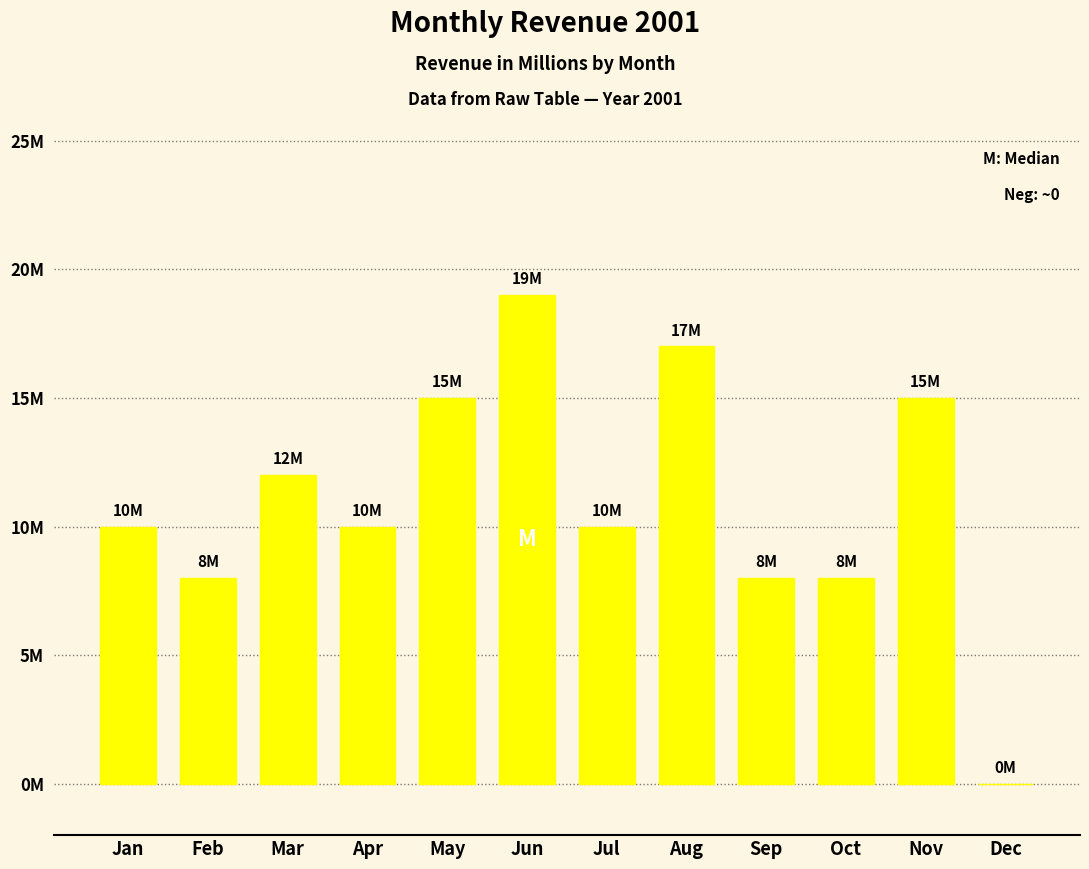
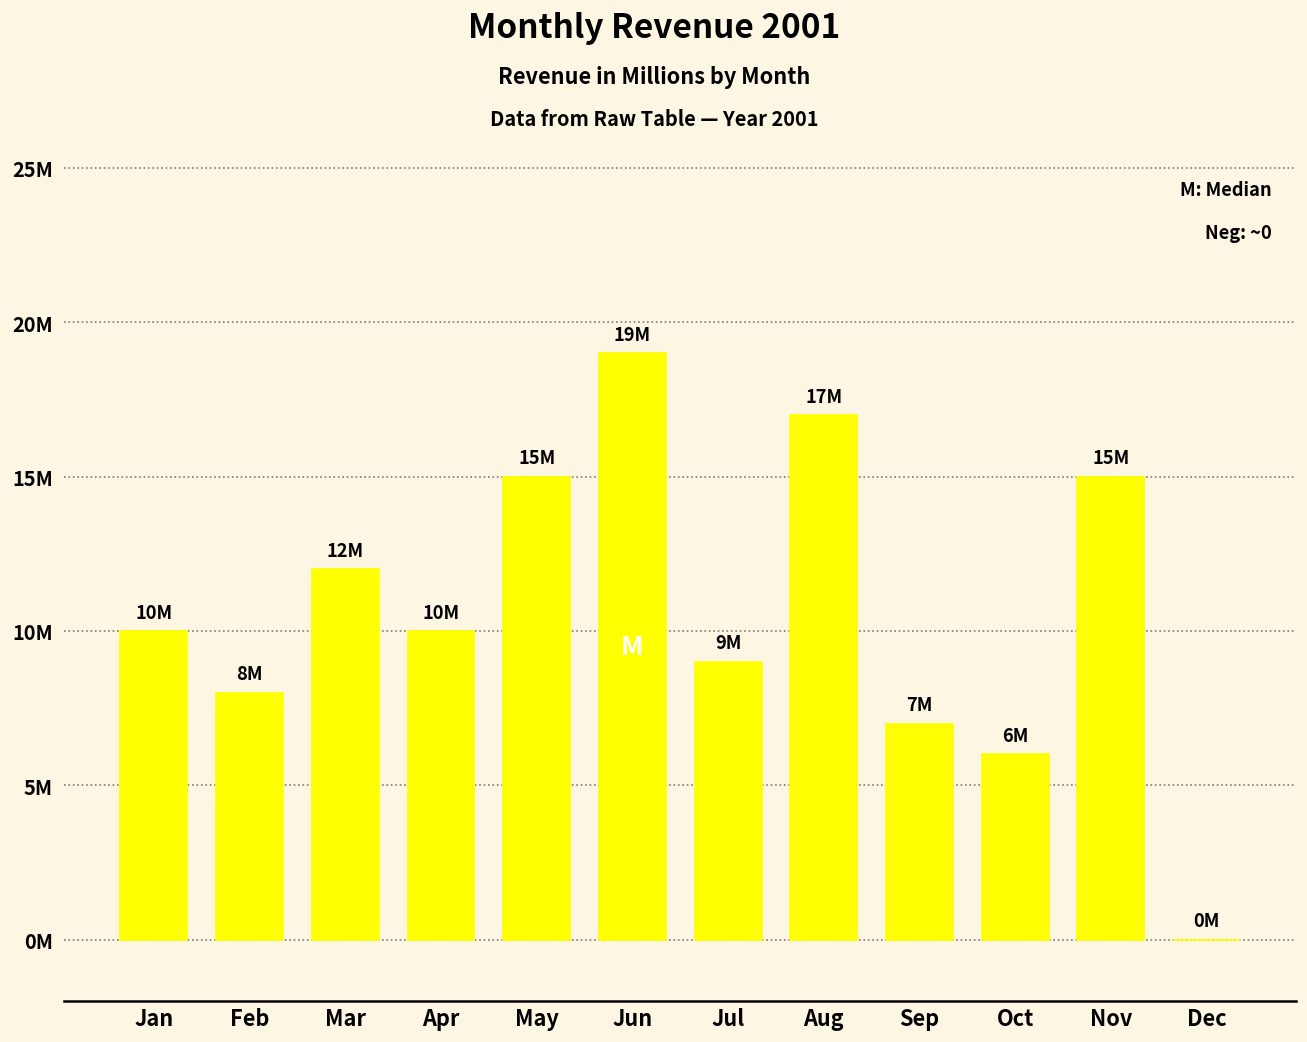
Jul: 10M -> 9M
Sep: 8M -> 7M
Oct: 8M -> 6M
